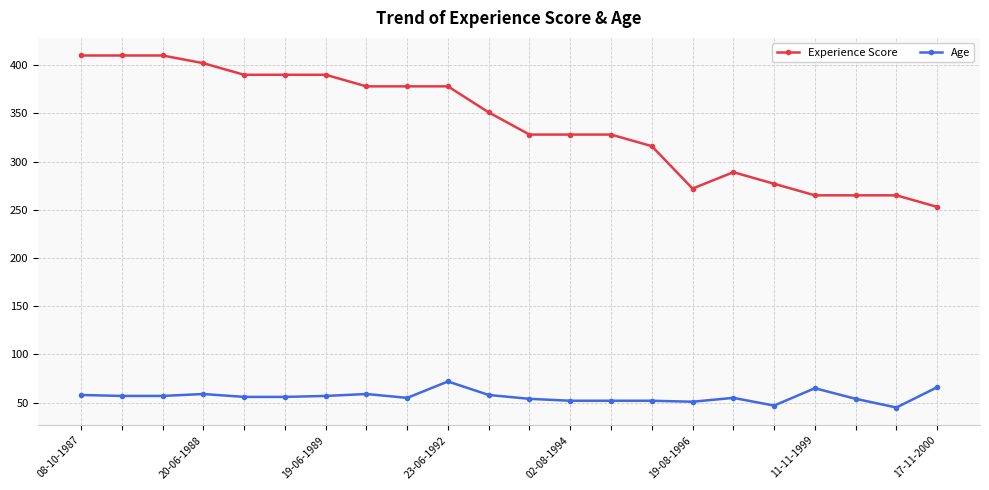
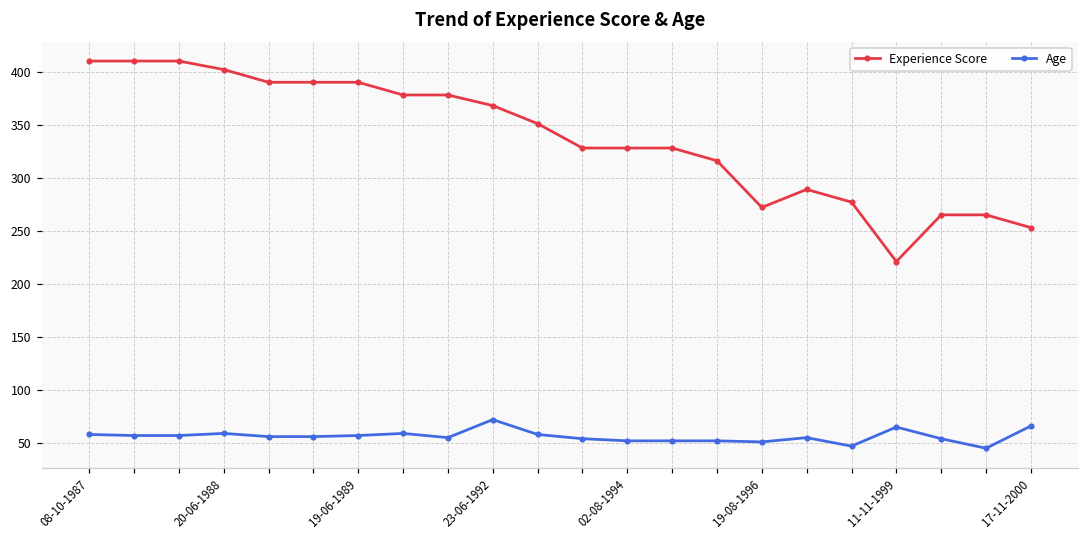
Experience Score, 23-06-1992: 380 -> 370
Experience Score, 11-11-1999: 270 -> 220
